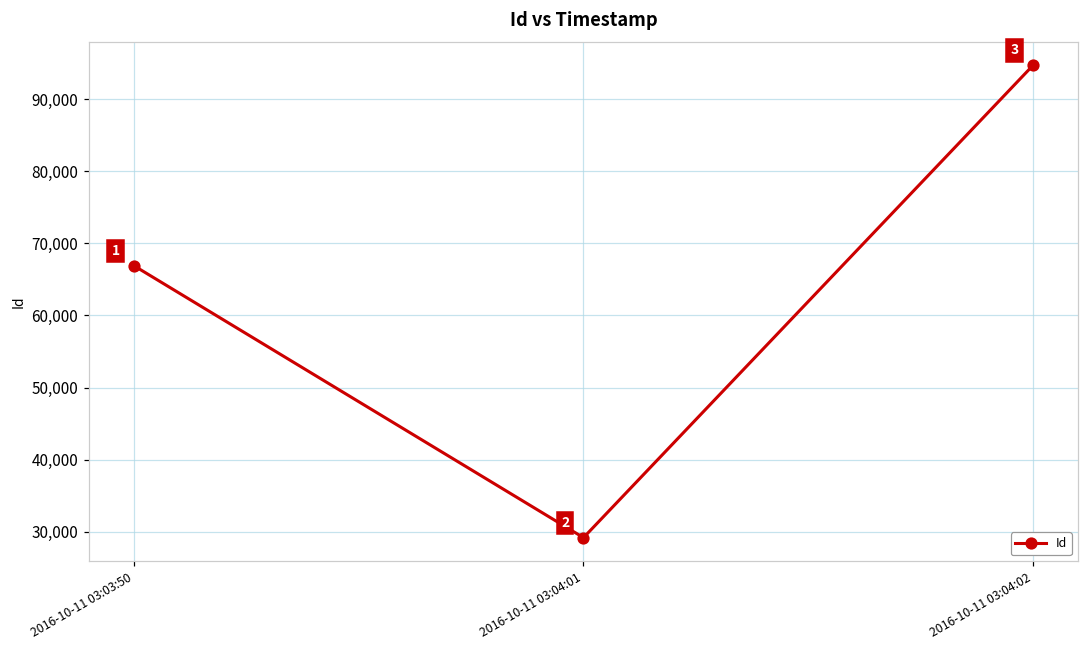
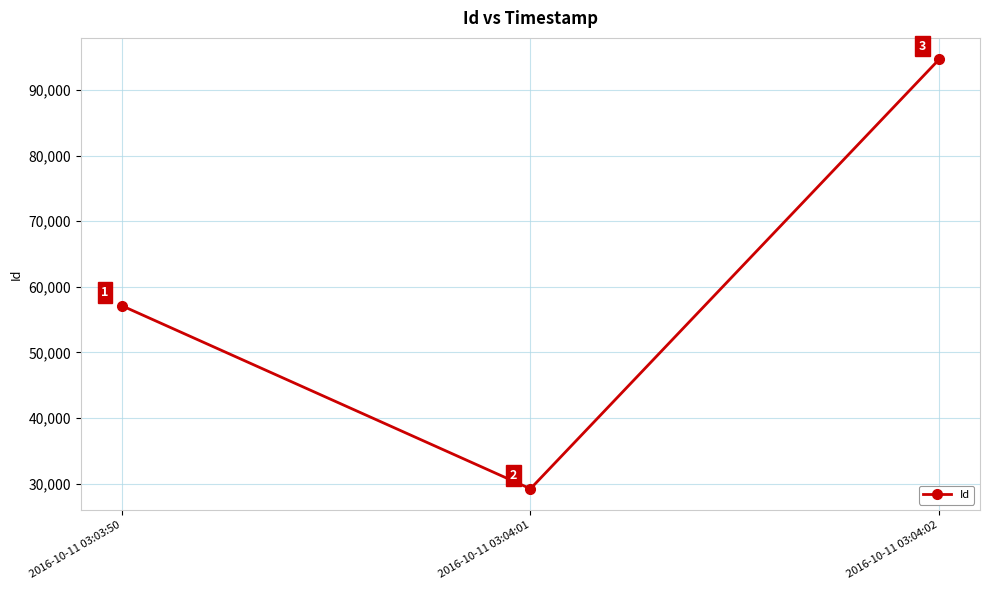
2016-10-11 03:03:50: 67,000 -> 57,000
